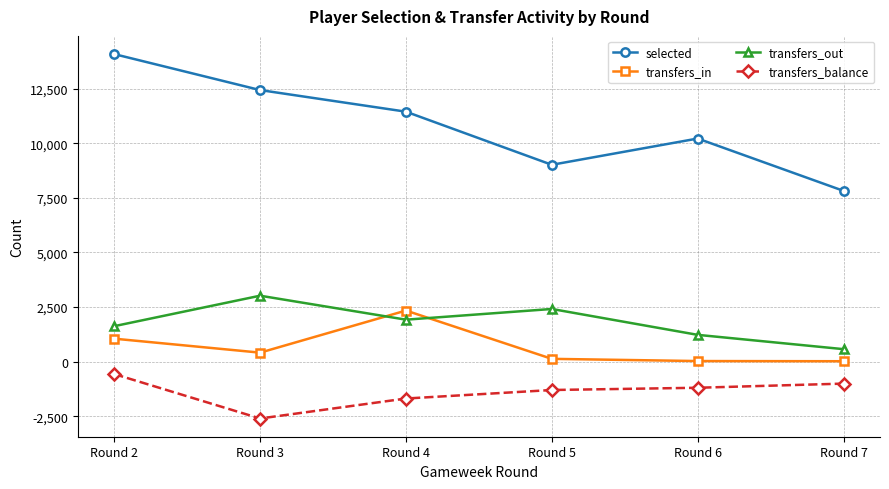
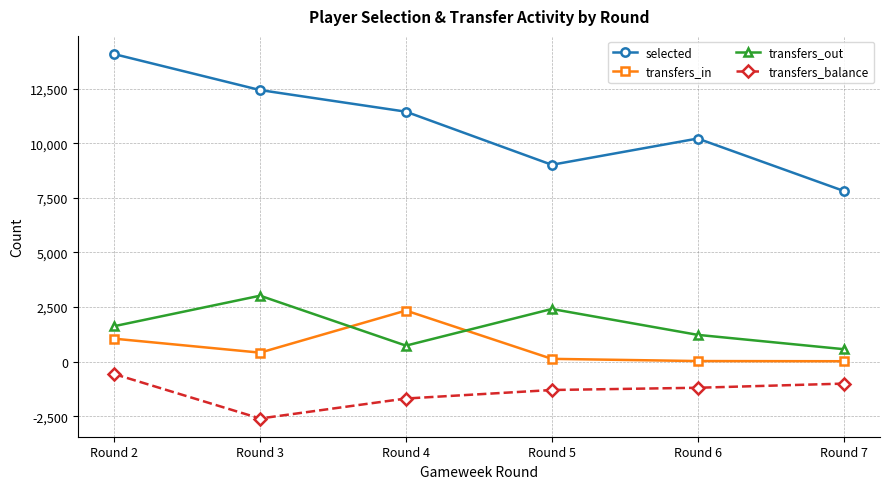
transfers_out, Round 4: 1,900 -> 700
